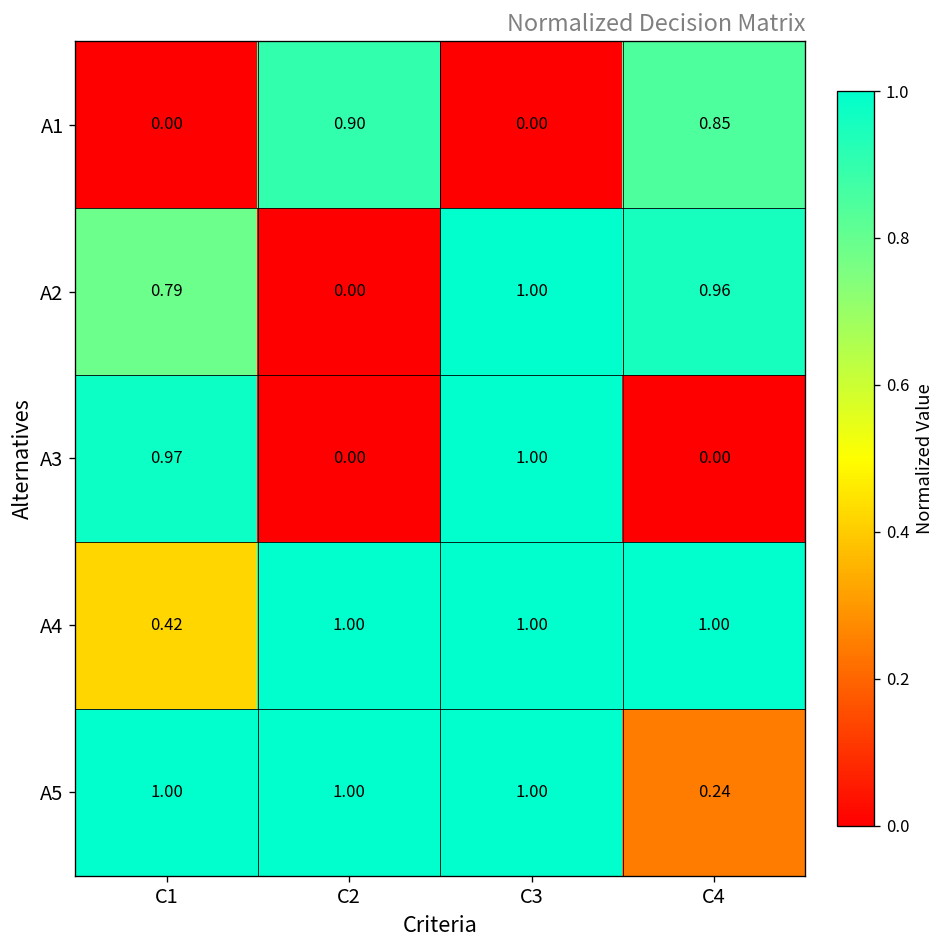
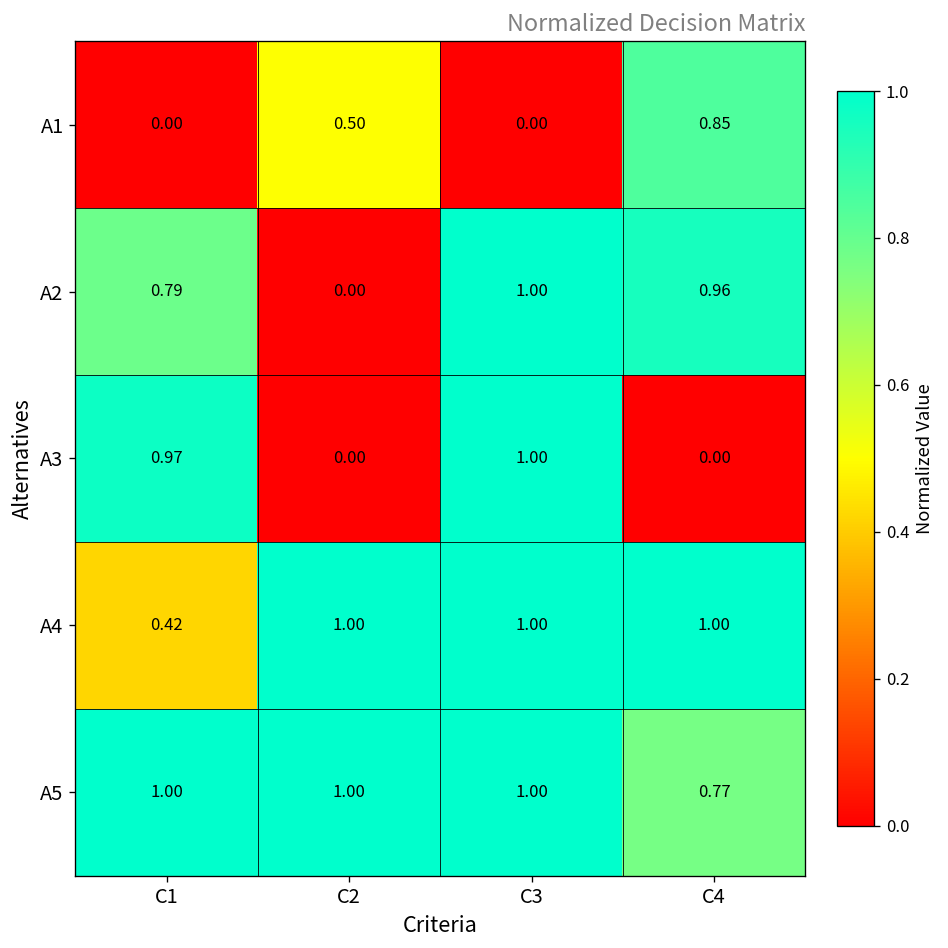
A1, C2: 0.90 -> 0.50
A5, C4: 0.24 -> 0.77
